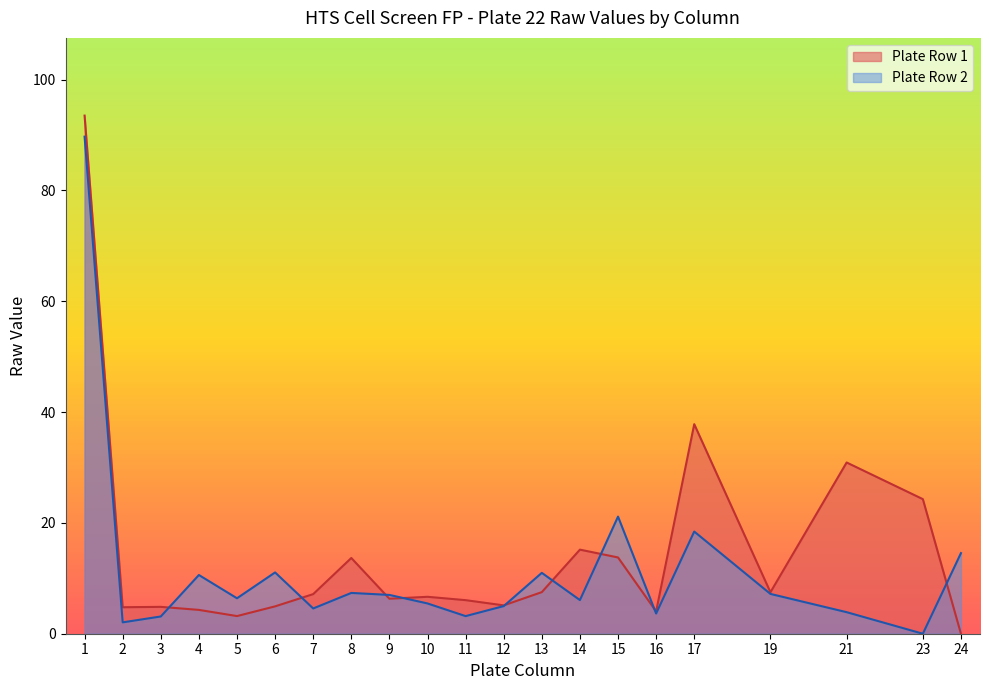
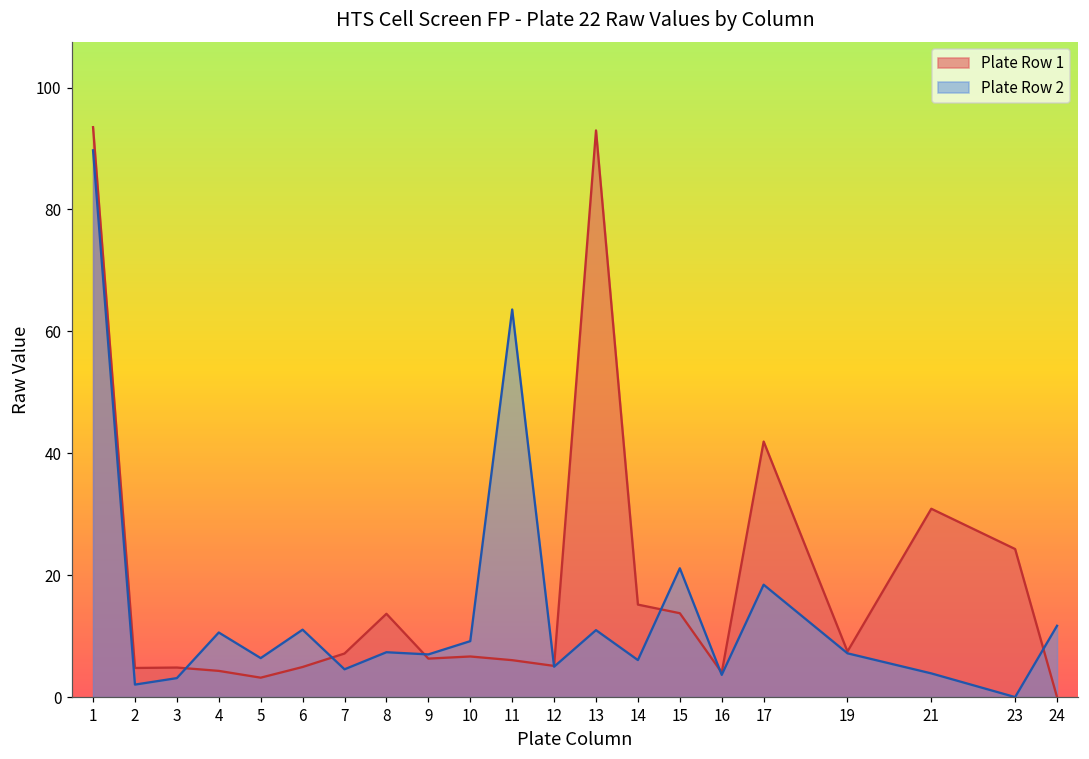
Plate Row 2, 10: 5 -> 9
Plate Row 2, 11: 3 -> 64
Plate Row 1, 13: 8 -> 93
Plate Row 1, 17: 38 -> 42
Plate Row 2, 24: 15 -> 12
